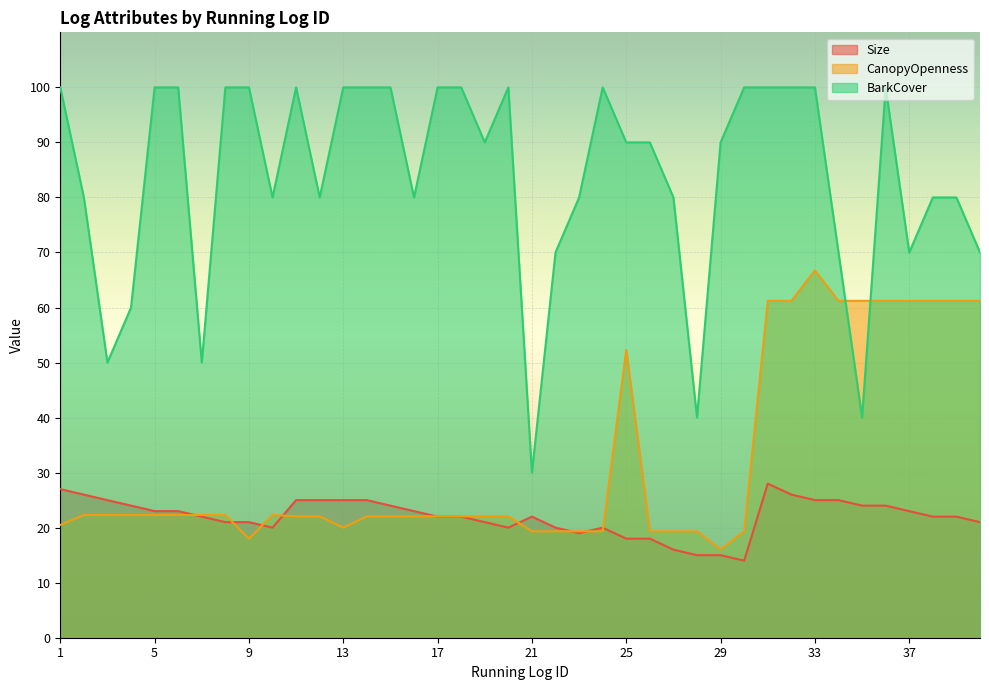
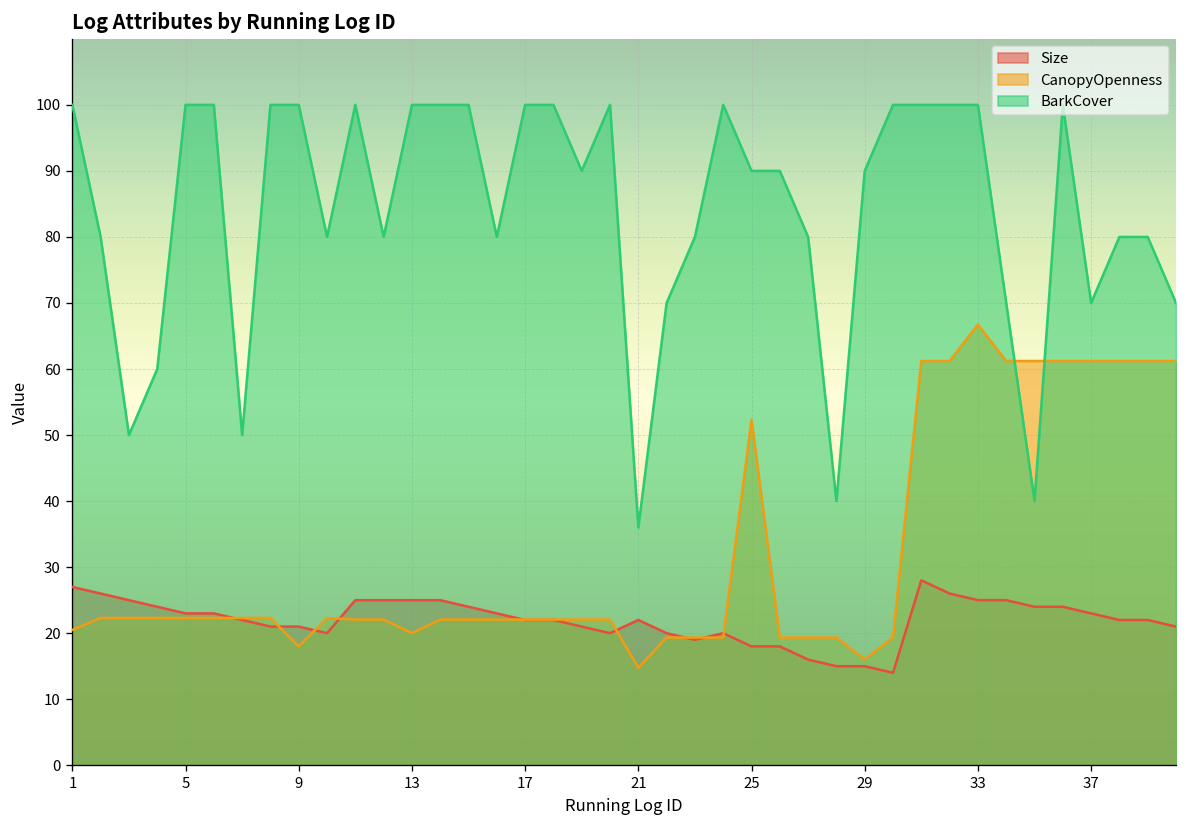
CanopyOpenness, 21: 19 -> 15
BarkCover, 21: 30 -> 36
